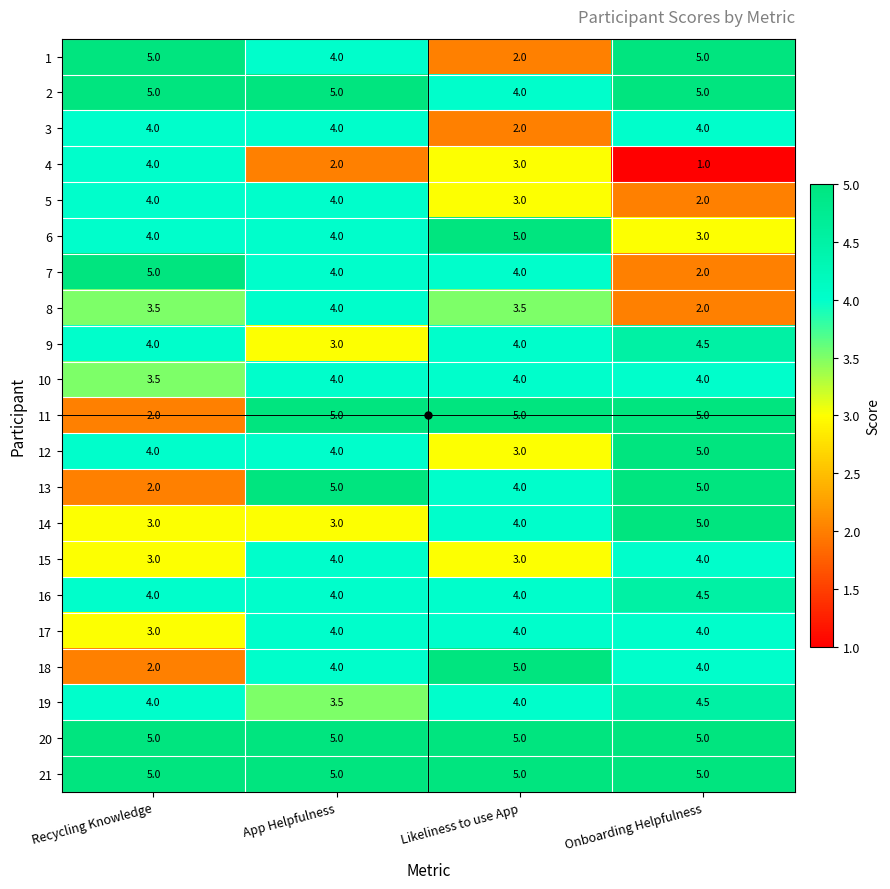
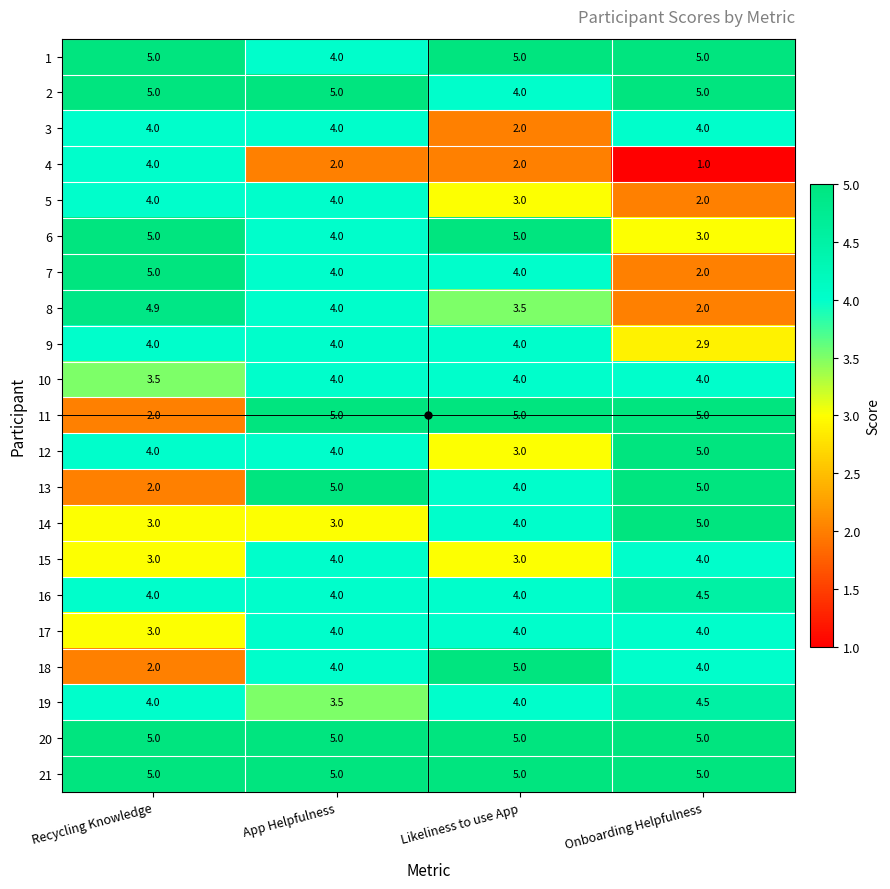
1, Likeliness to use App: 2.0 -> 5.0
4, Likeliness to use App: 3.0 -> 2.0
6, Recycling Knowledge: 4.0 -> 5.0
8, Recycling Knowledge: 3.5 -> 4.9
9, App Helpfulness: 3.0 -> 4.0
9, Onboarding Helpfulness: 4.5 -> 2.9
